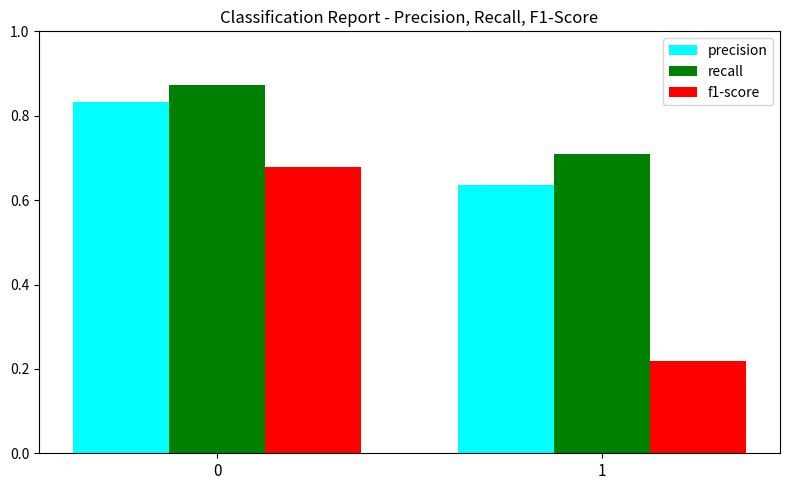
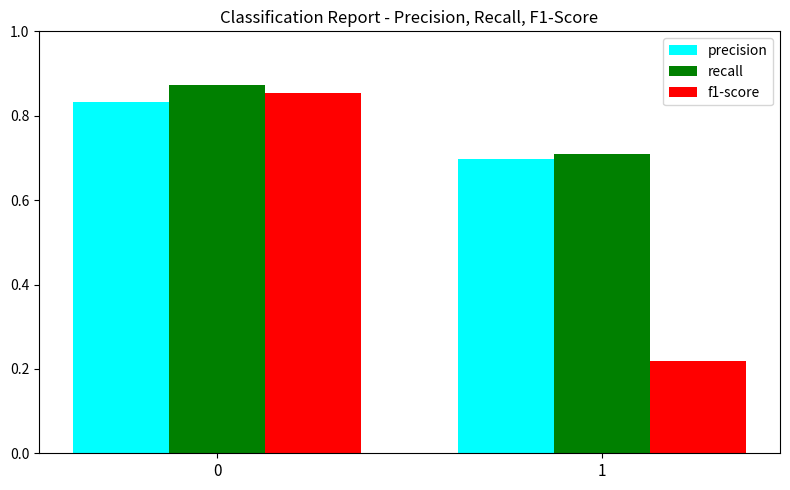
f1-score, 0: 0.68 -> 0.85
precision, 1: 0.64 -> 0.70
